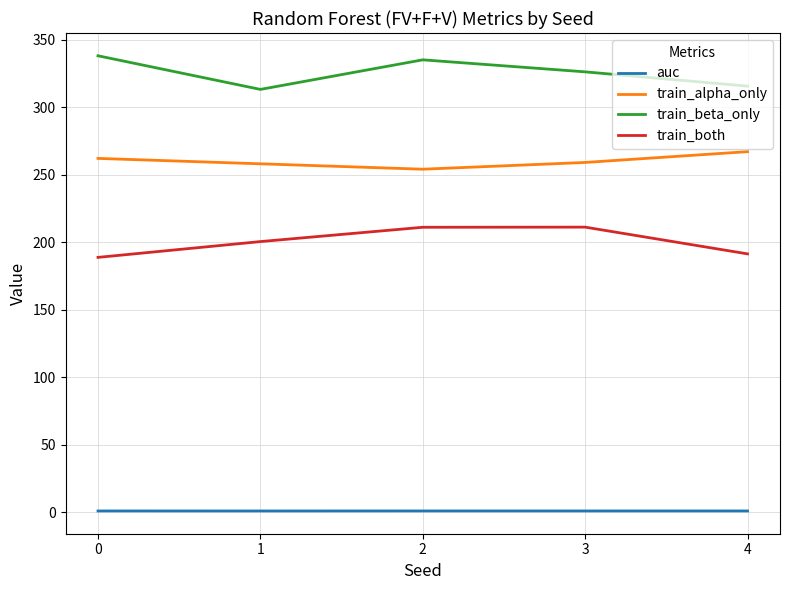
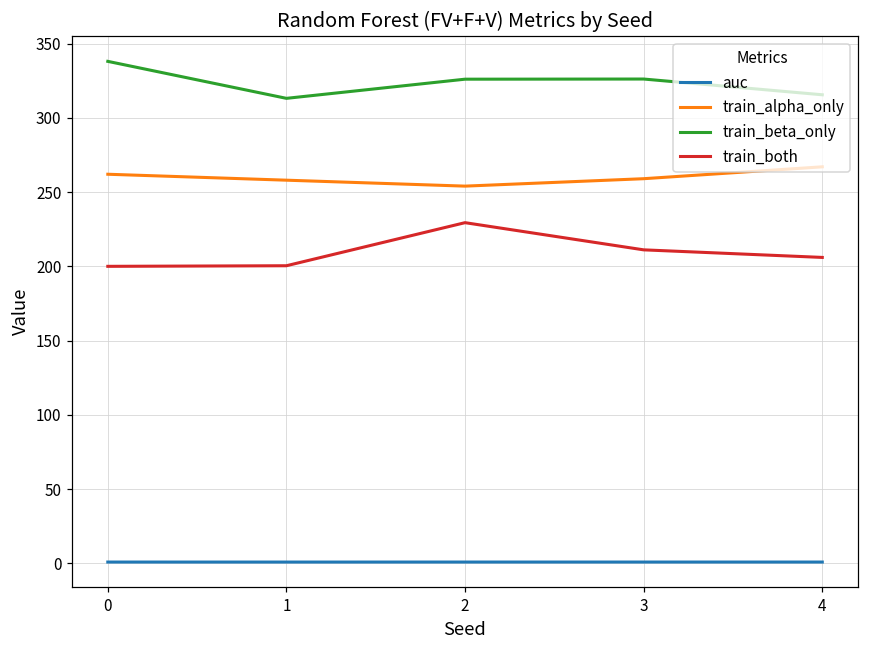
train_both, 0: 189 -> 200
train_beta_only, 2: 335 -> 326
train_both, 2: 211 -> 229
train_both, 4: 191 -> 206
